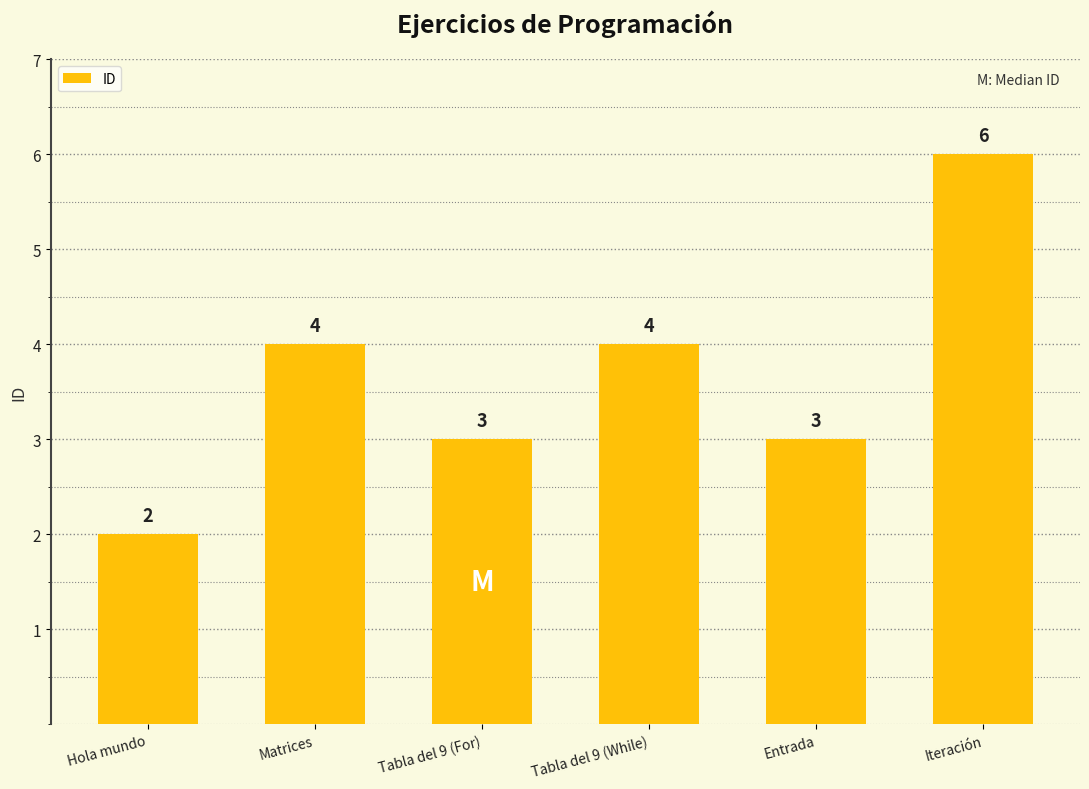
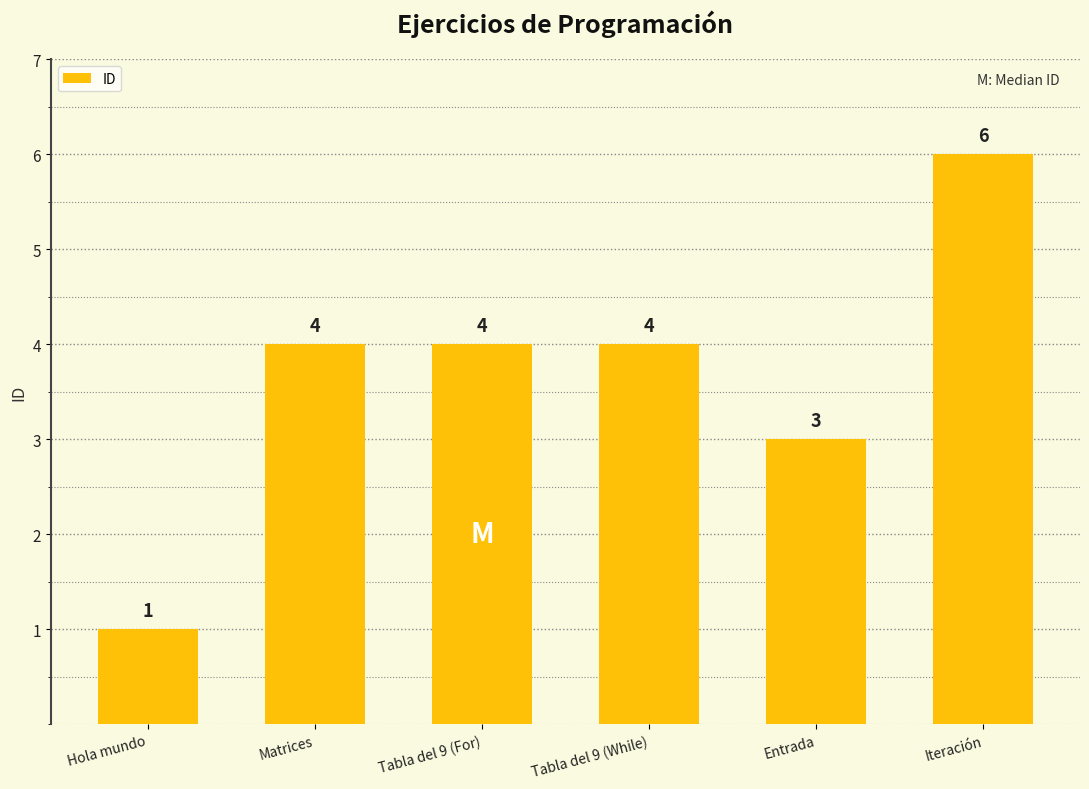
Hola mundo: 2 -> 1
Tabla del 9 (For): 3 -> 4
